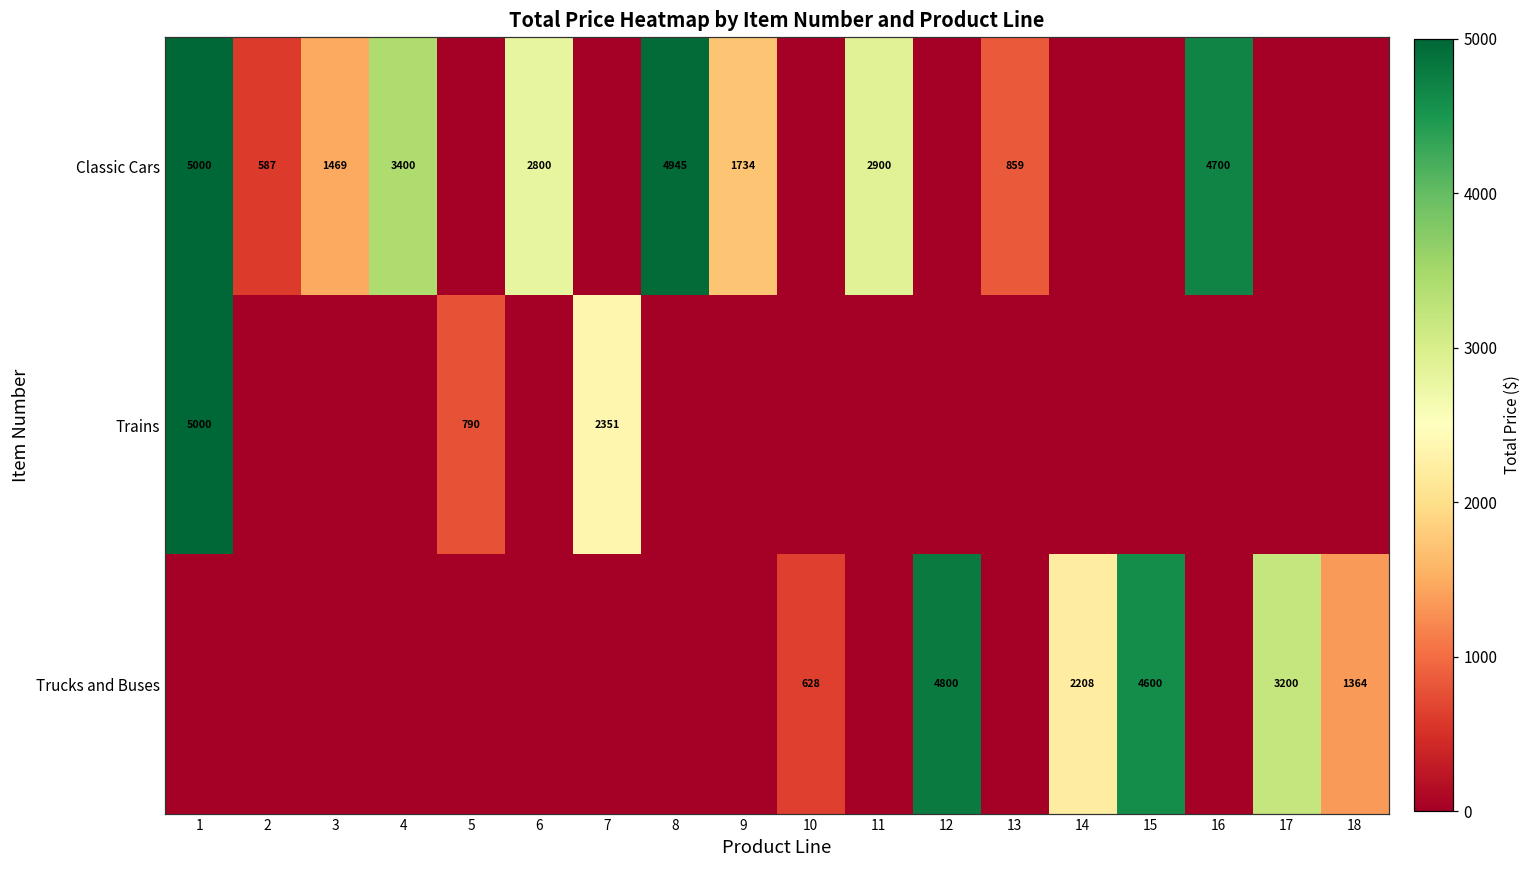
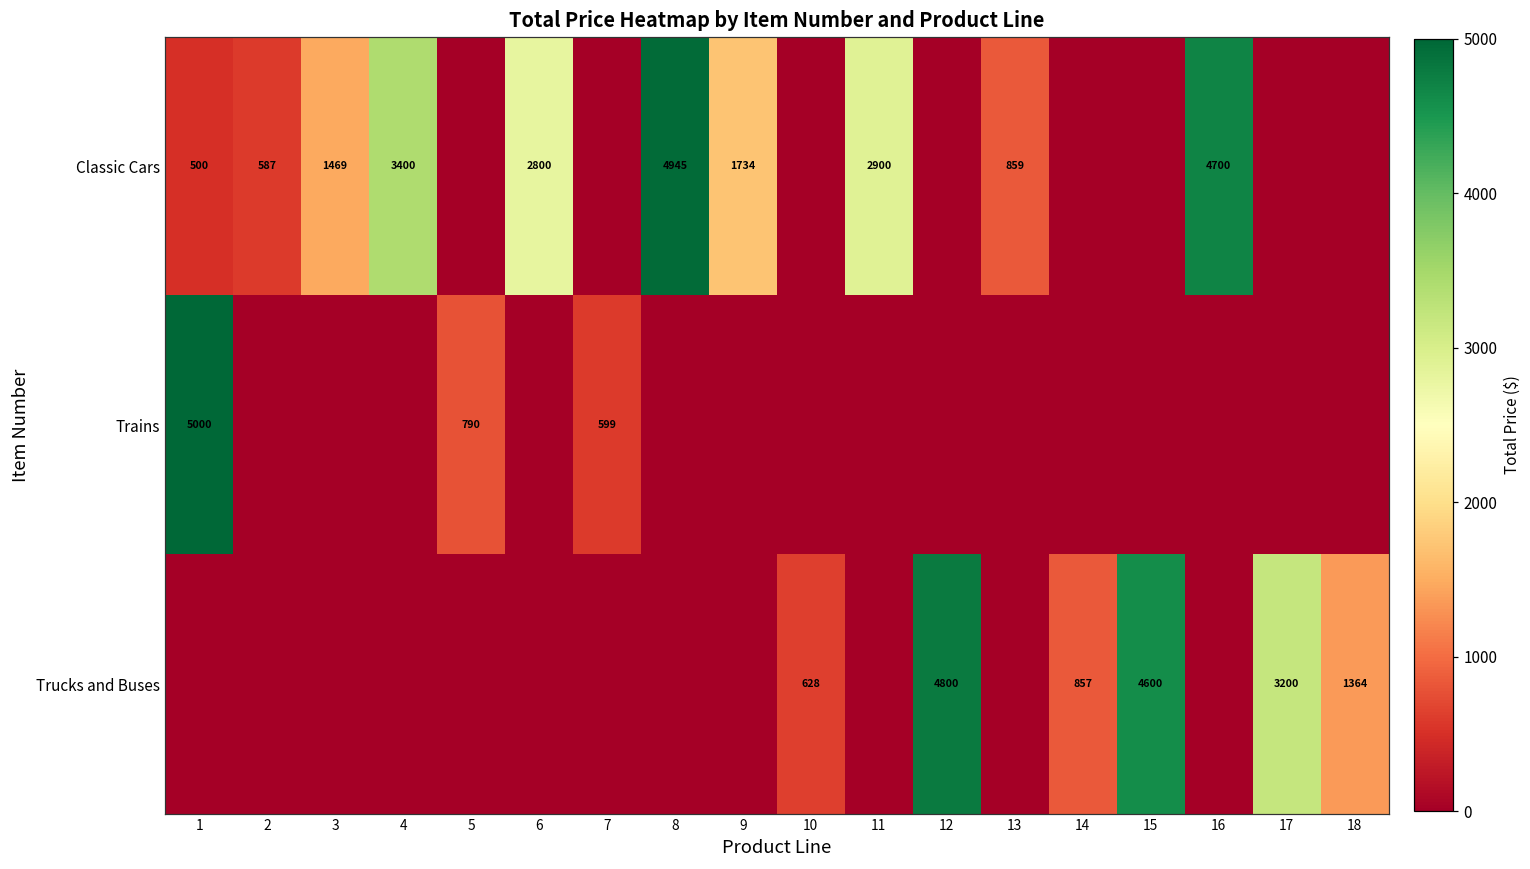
Classic Cars, 1: 5000 -> 500
Trains, 7: 2351 -> 599
Trucks and Buses, 14: 2208 -> 857
